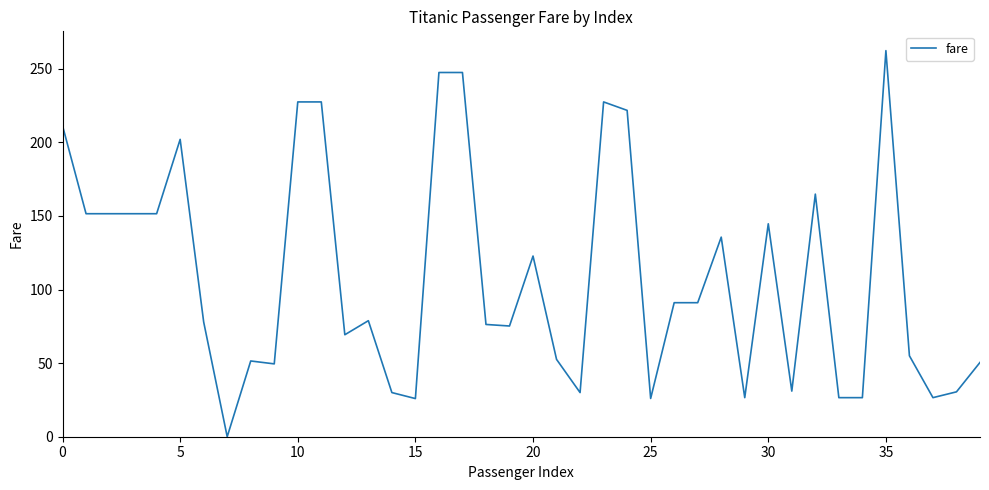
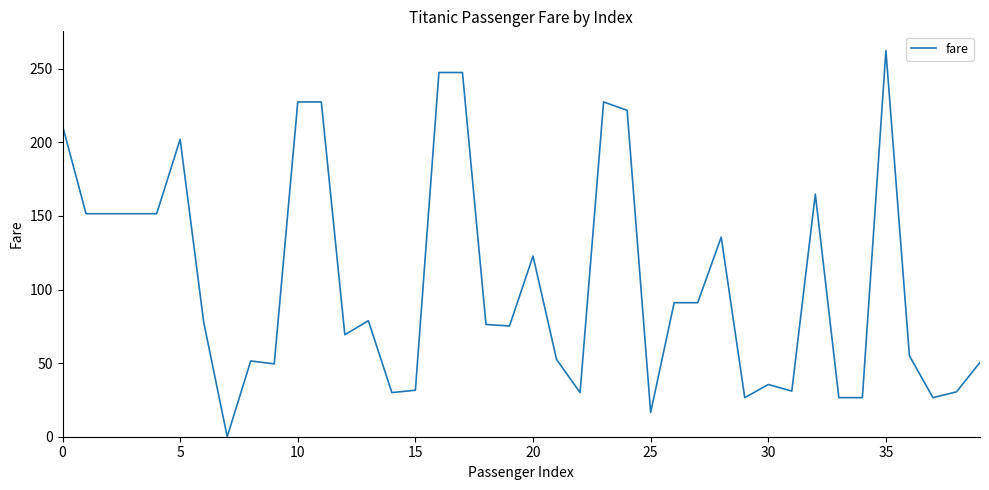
15: 26 -> 32
25: 26 -> 17
30: 145 -> 36
